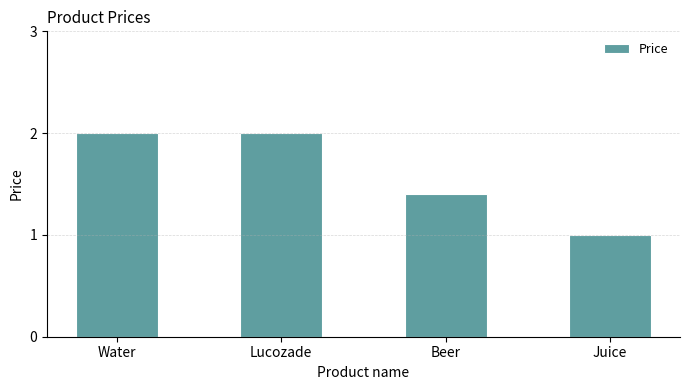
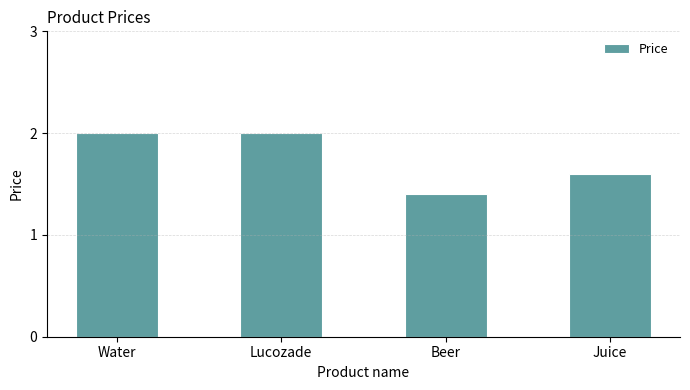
Juice: 1.0 -> 1.6
